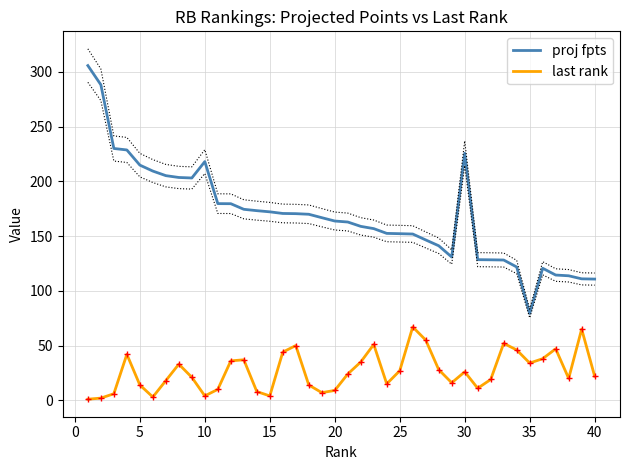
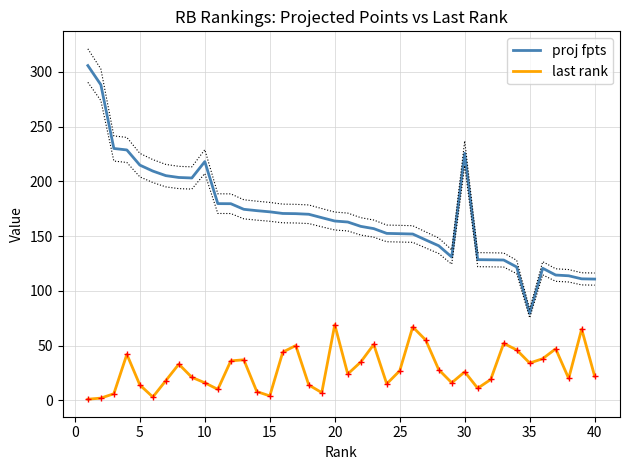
last rank, 10: 4 -> 16
last rank, 20: 9 -> 69
